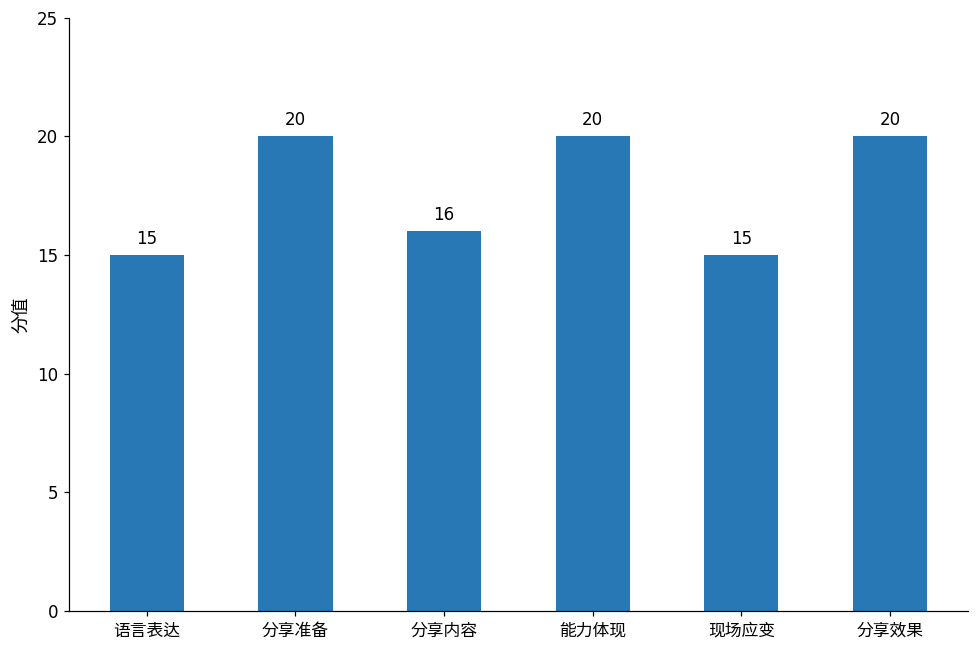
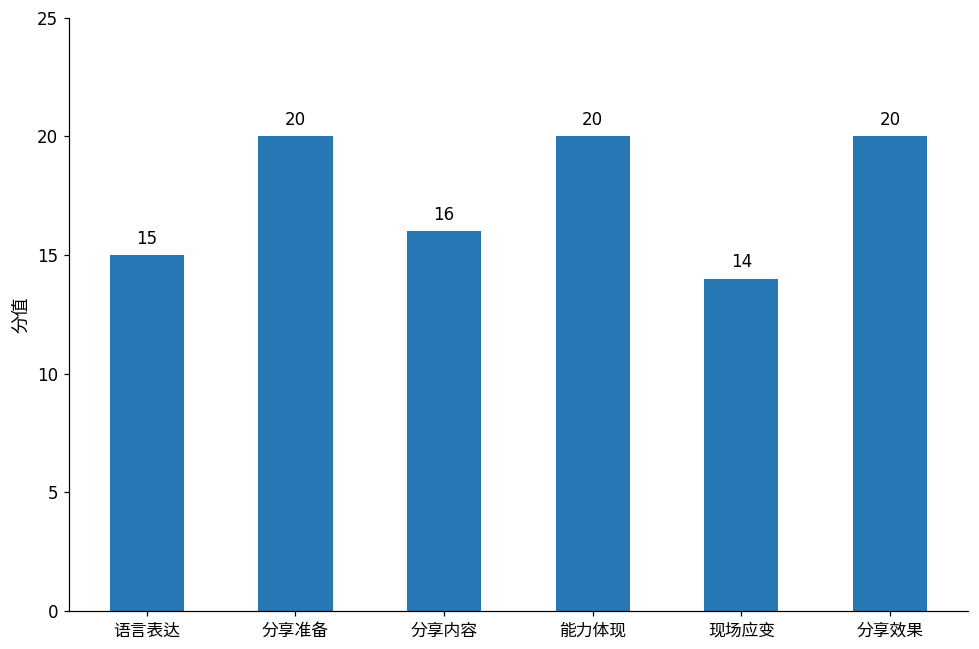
现场应变: 15 -> 14
